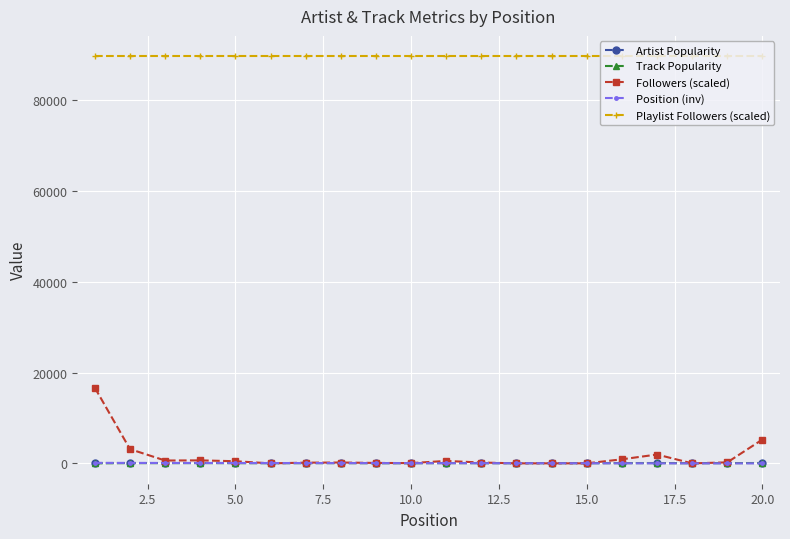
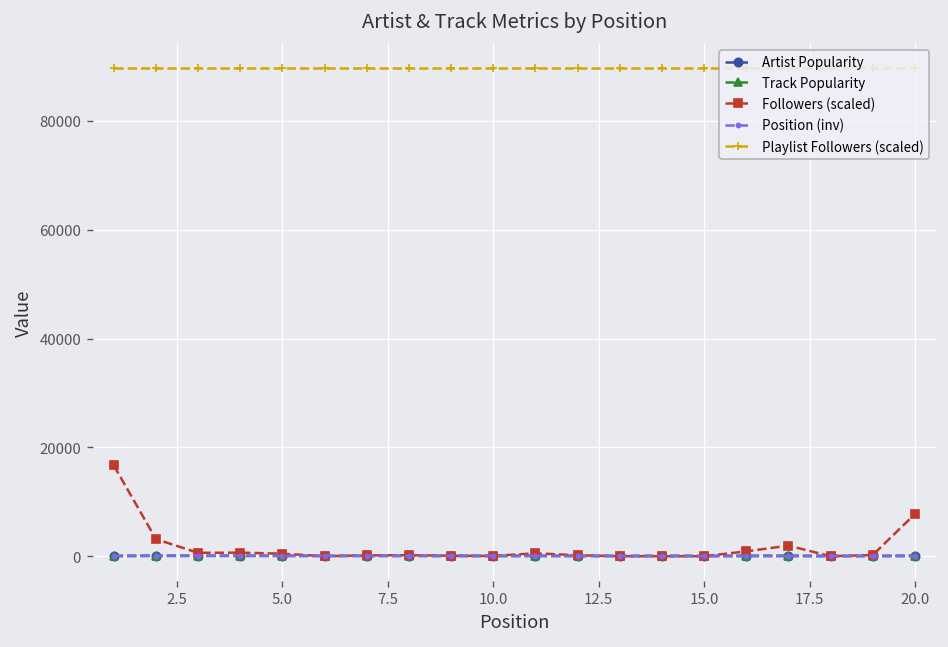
Followers (scaled), 20.0: 5000 -> 8000
